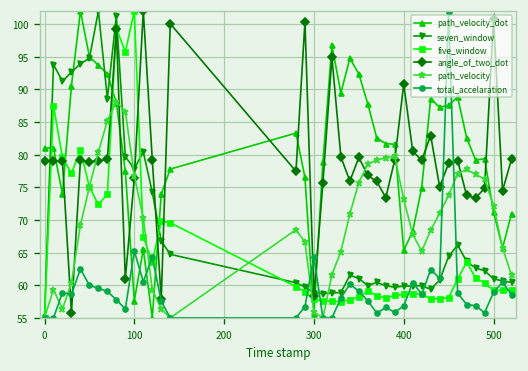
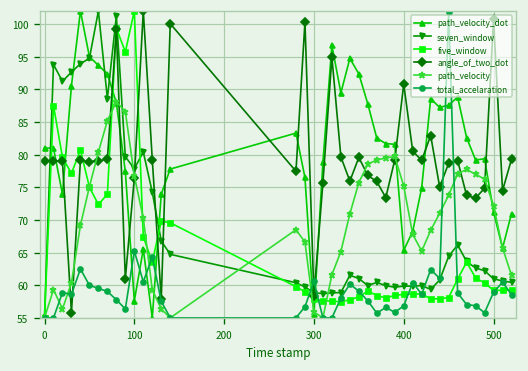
total_accelaration, 300: 64 -> 61
path_velocity, 400: 73 -> 75
